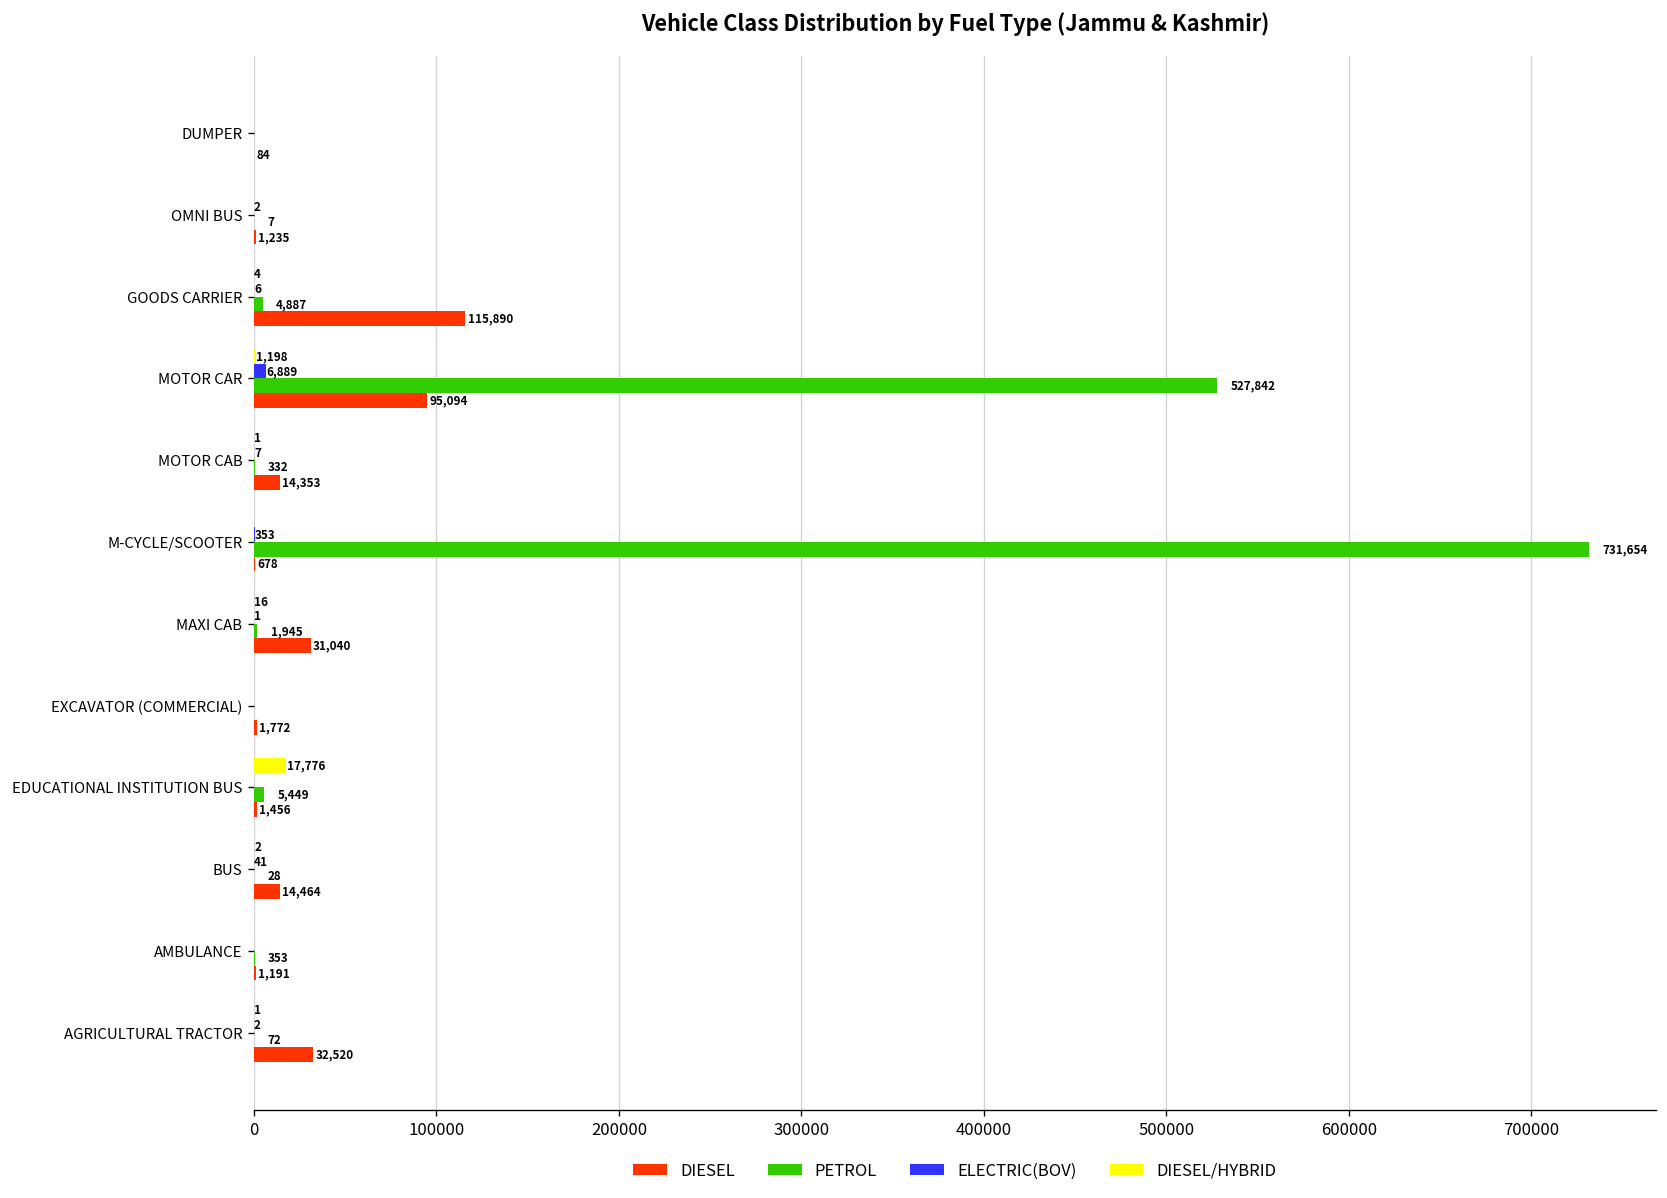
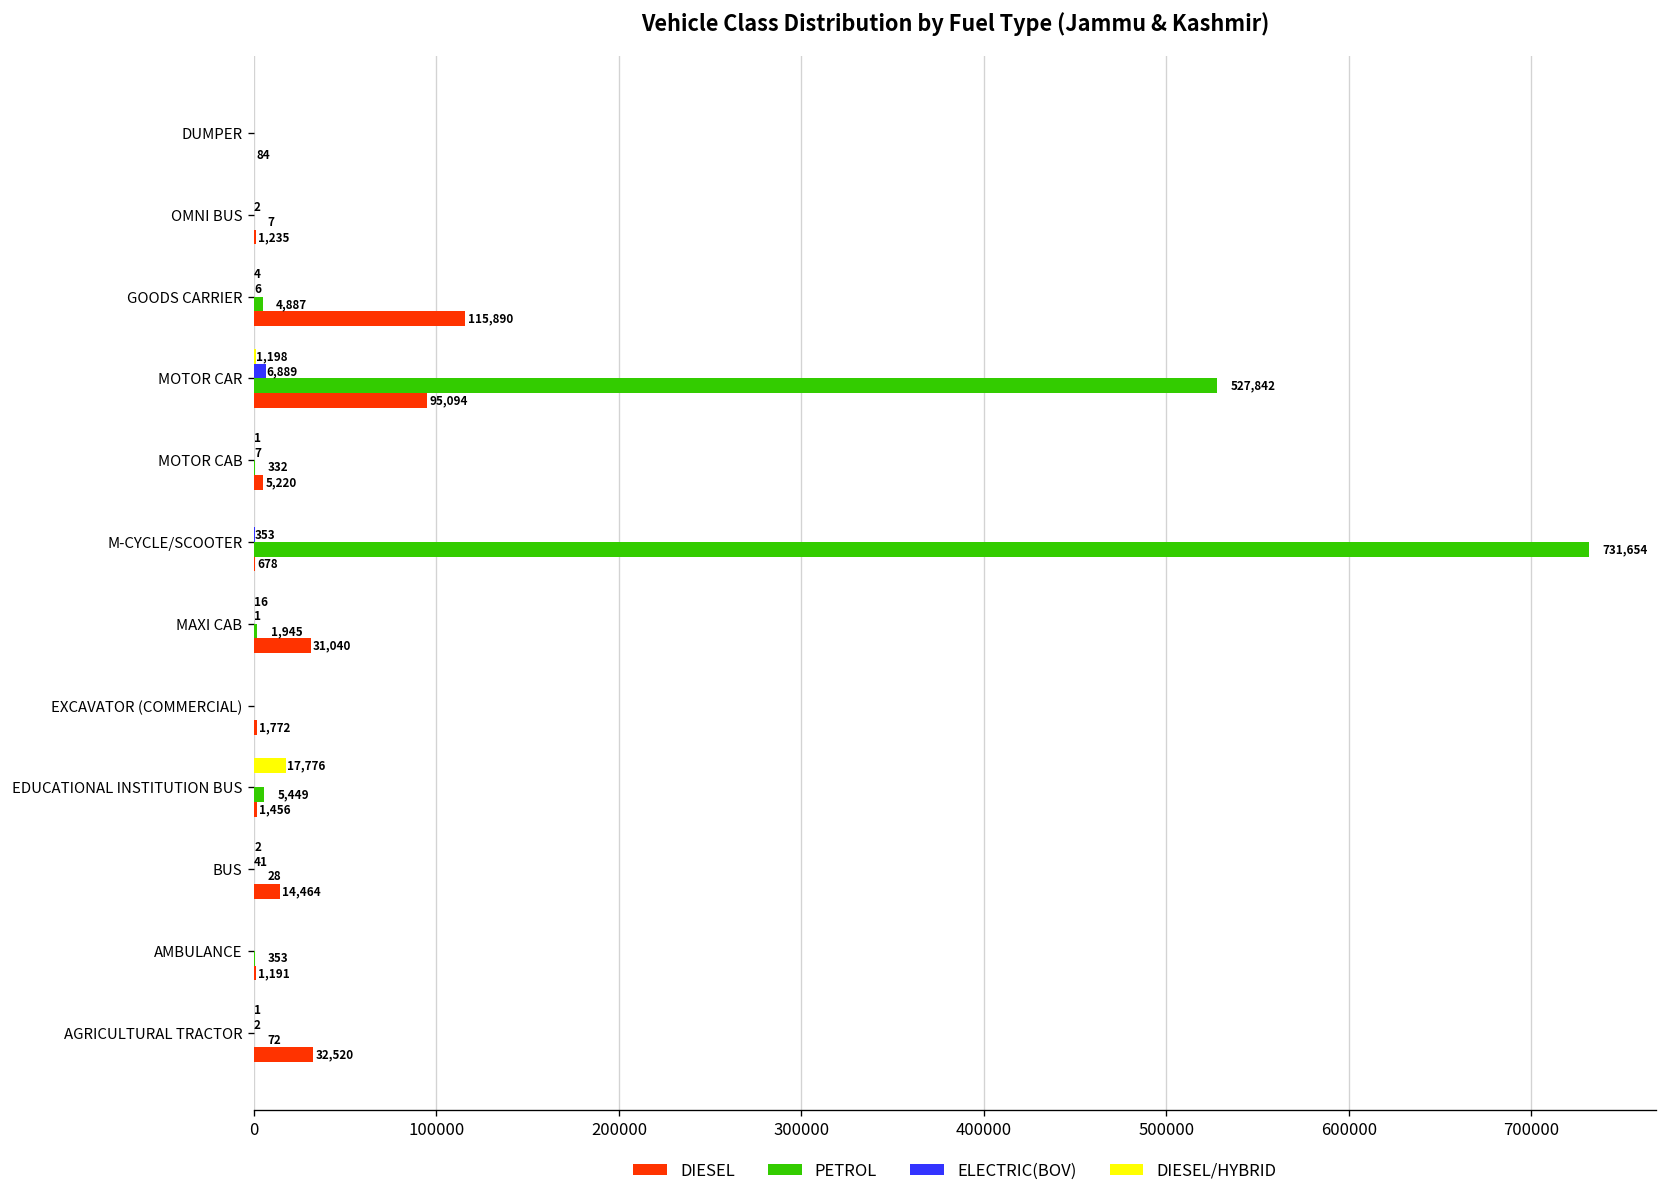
DIESEL, MOTOR CAB: 14,353 -> 5,220
